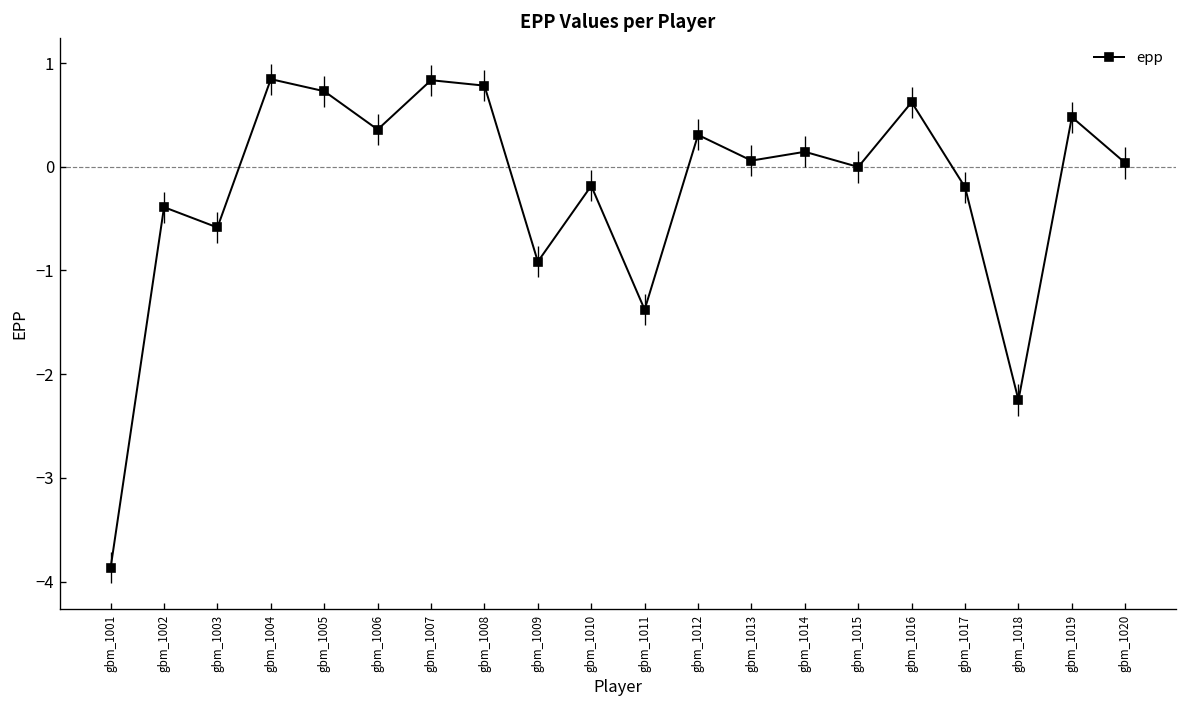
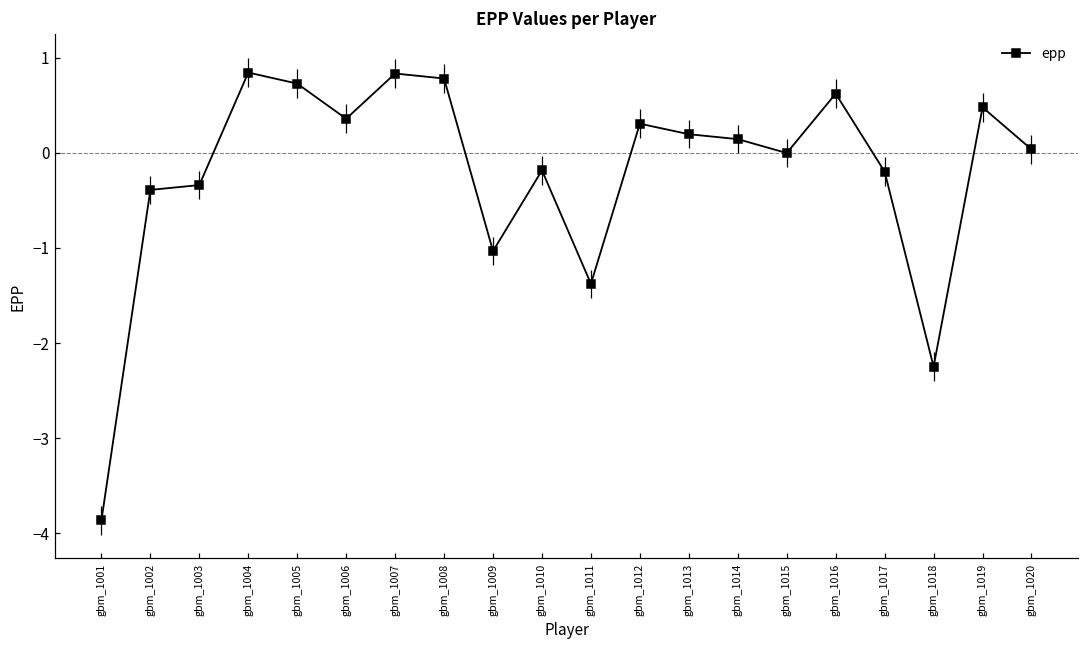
gbm_1003: -0.6 -> -0.3
gbm_1009: -0.9 -> -1.0
gbm_1013: 0.1 -> 0.2
